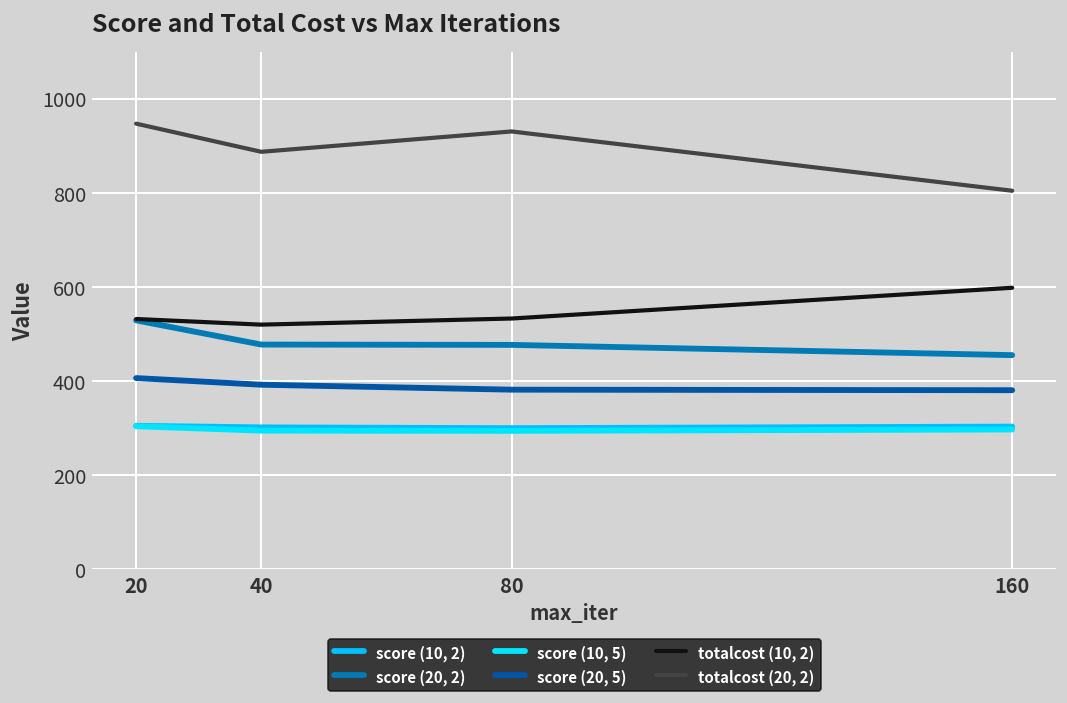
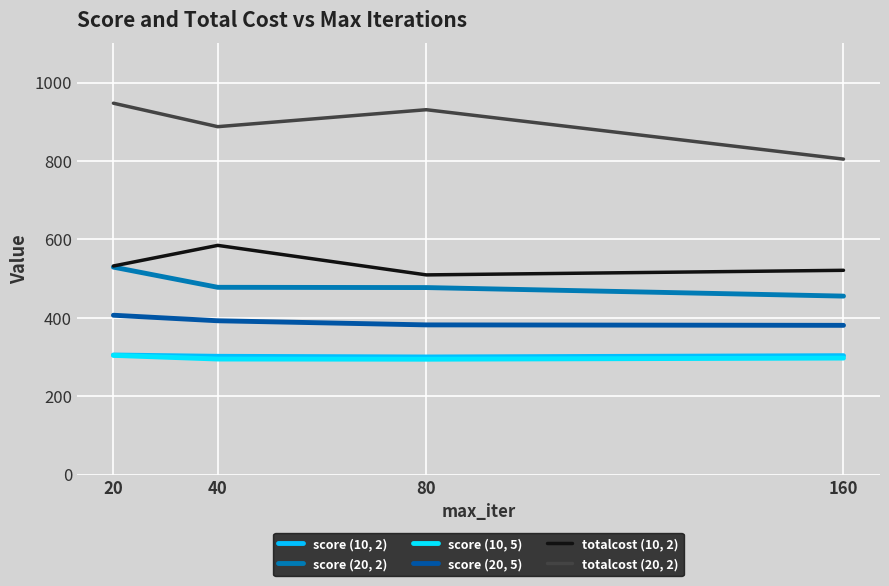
totalcost (10, 2), 40: 520 -> 580
totalcost (10, 2), 80: 530 -> 510
totalcost (10, 2), 160: 600 -> 520
